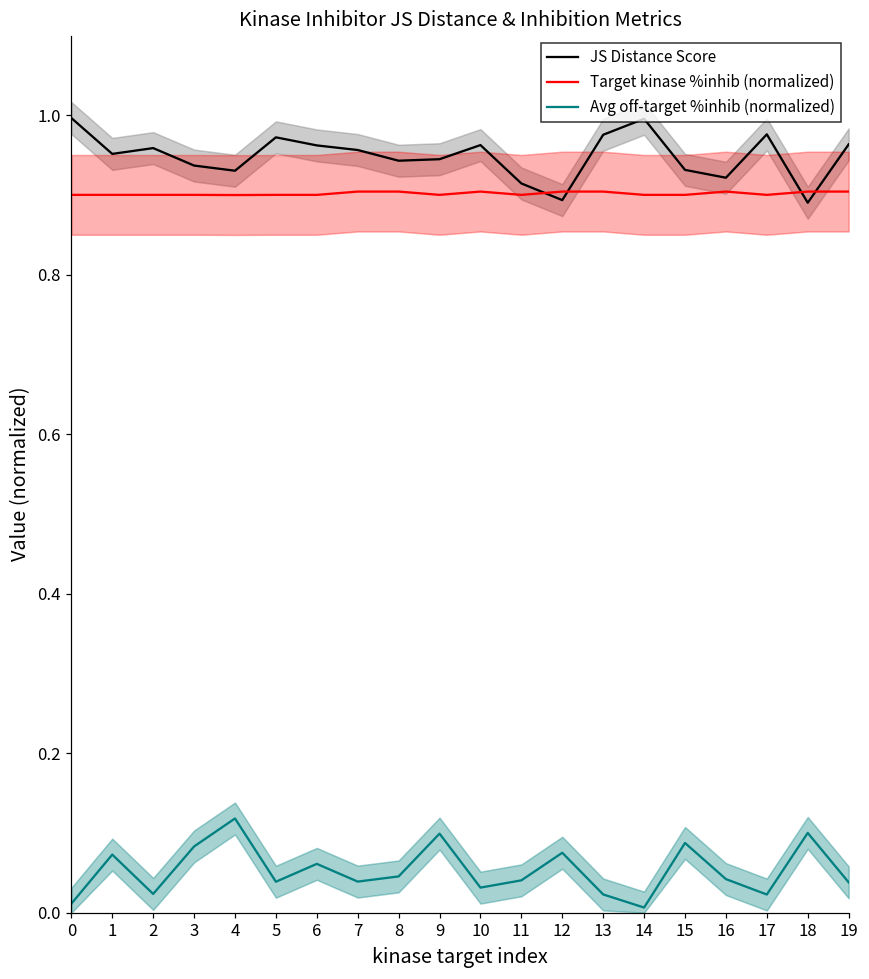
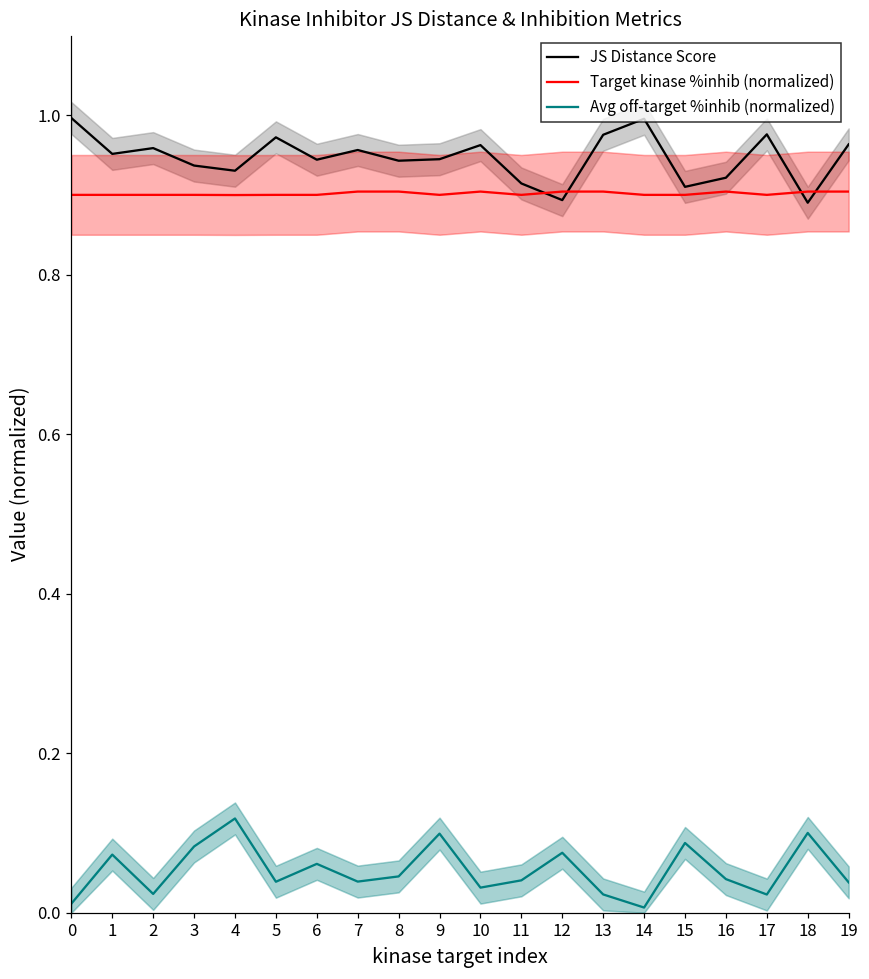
JS Distance Score, 6: 0.96 -> 0.94
JS Distance Score, 15: 0.93 -> 0.91
